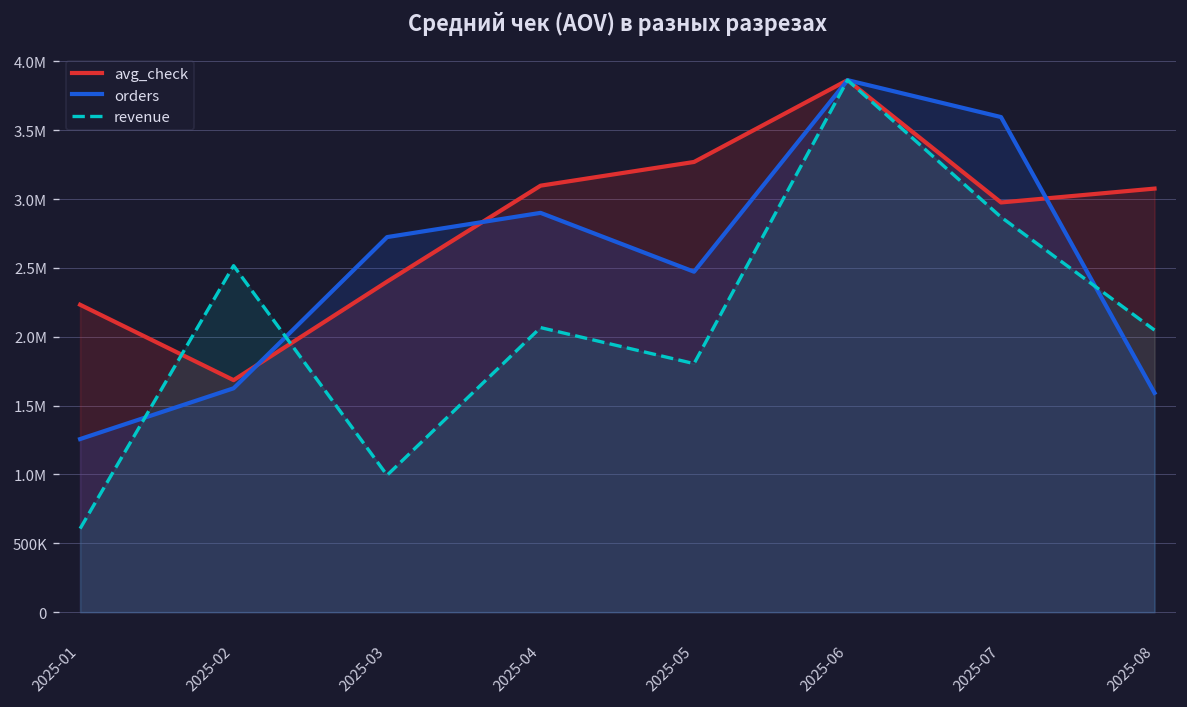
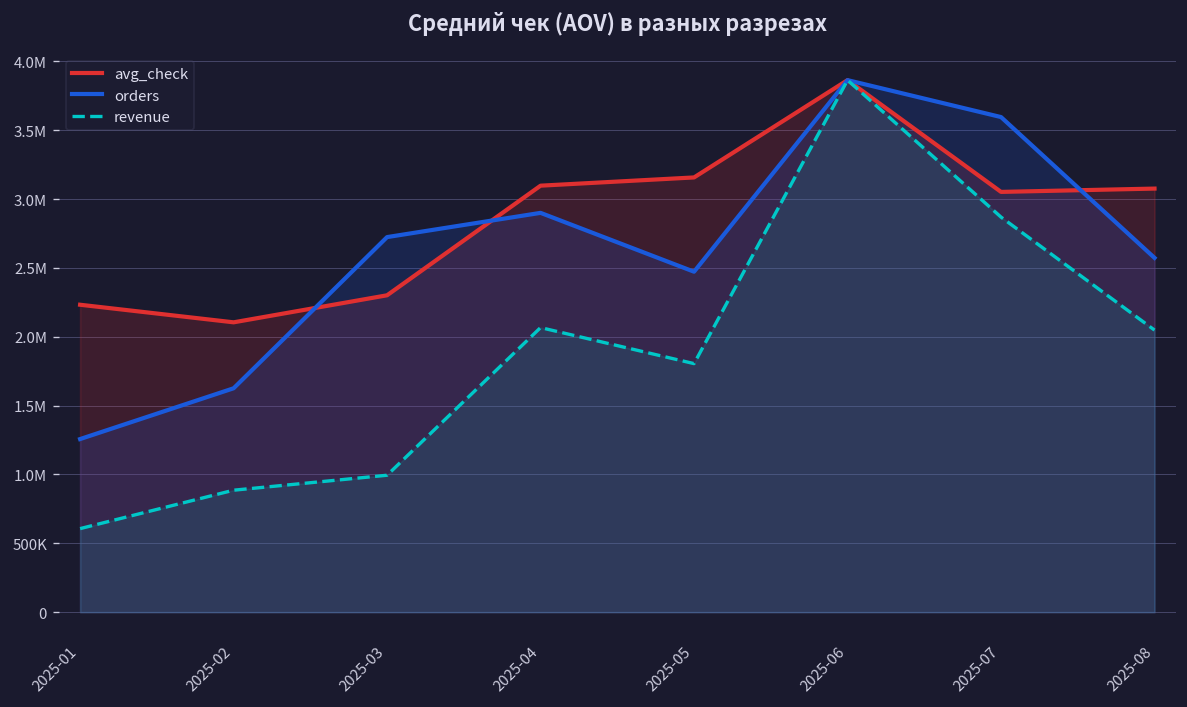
avg_check, 2025-02: 1680000 -> 2100000
revenue, 2025-02: 2520000 -> 890000
avg_check, 2025-03: 2400000 -> 2300000
avg_check, 2025-05: 3270000 -> 3160000
avg_check, 2025-07: 2970000 -> 3050000
orders, 2025-08: 1590000 -> 2570000
